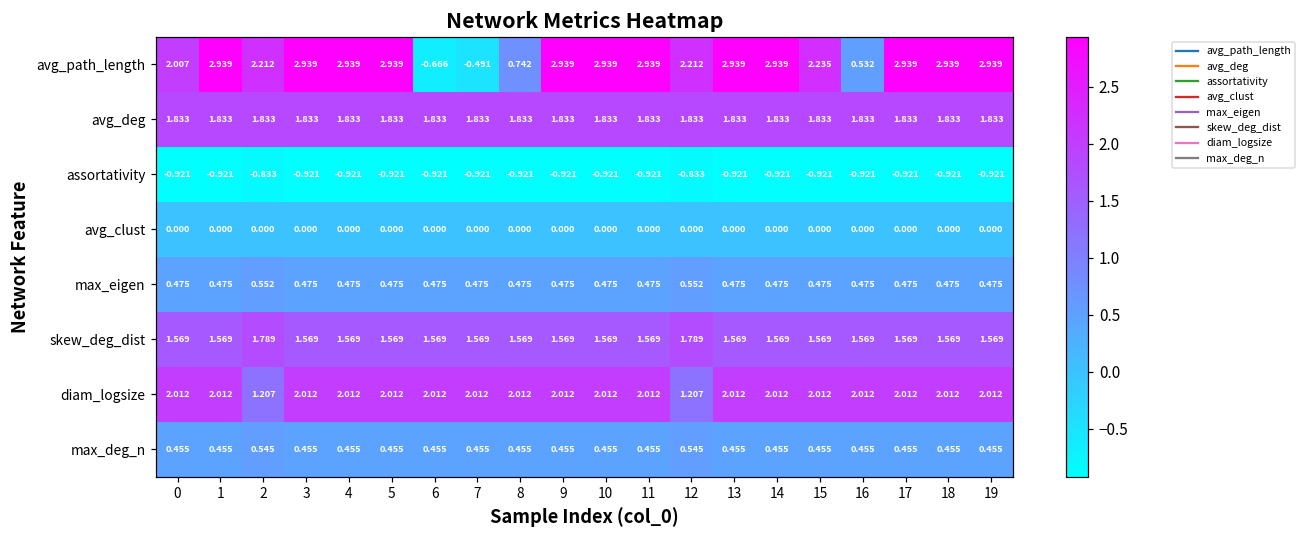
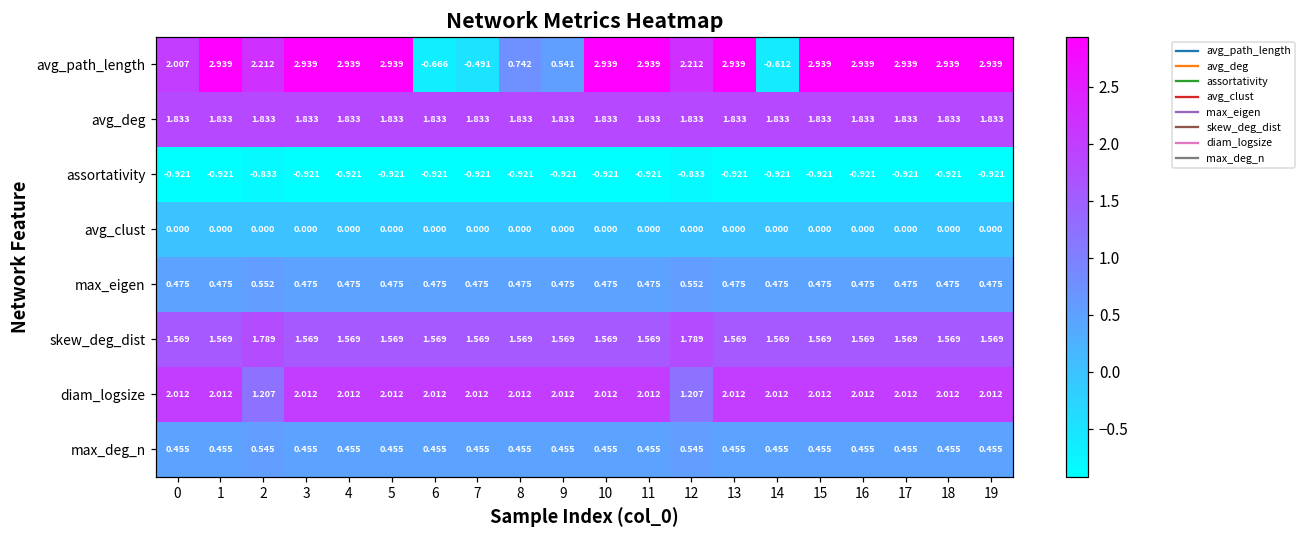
avg_path_length, 9: 2.939 -> 0.541
avg_path_length, 14: 2.939 -> -0.612
avg_path_length, 15: 2.235 -> 2.939
avg_path_length, 16: 0.532 -> 2.939
